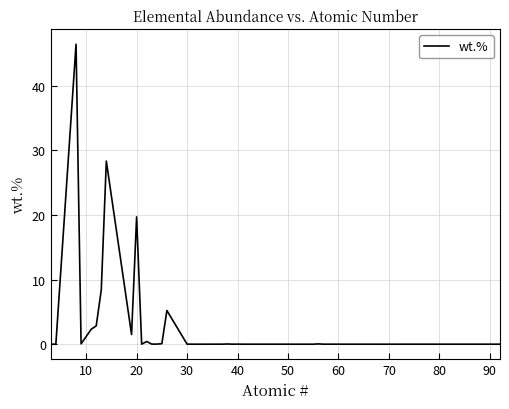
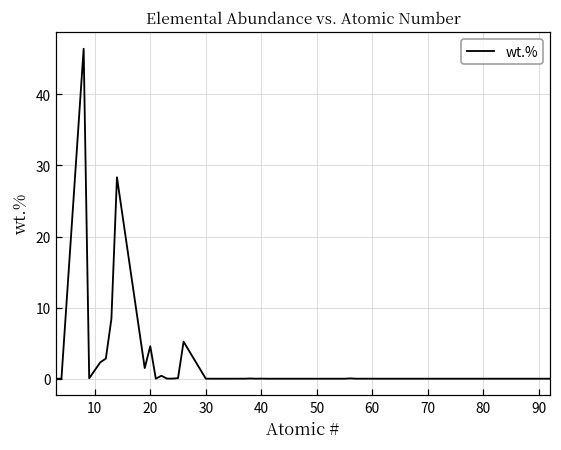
20: 20 -> 5
